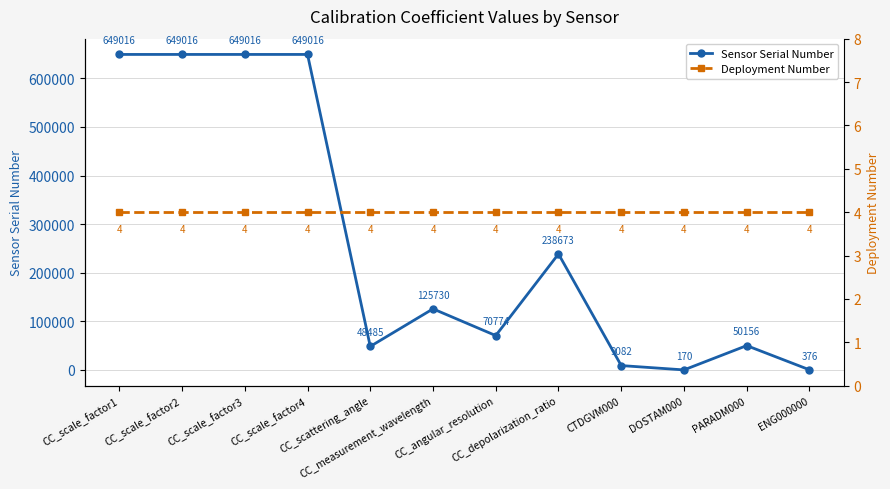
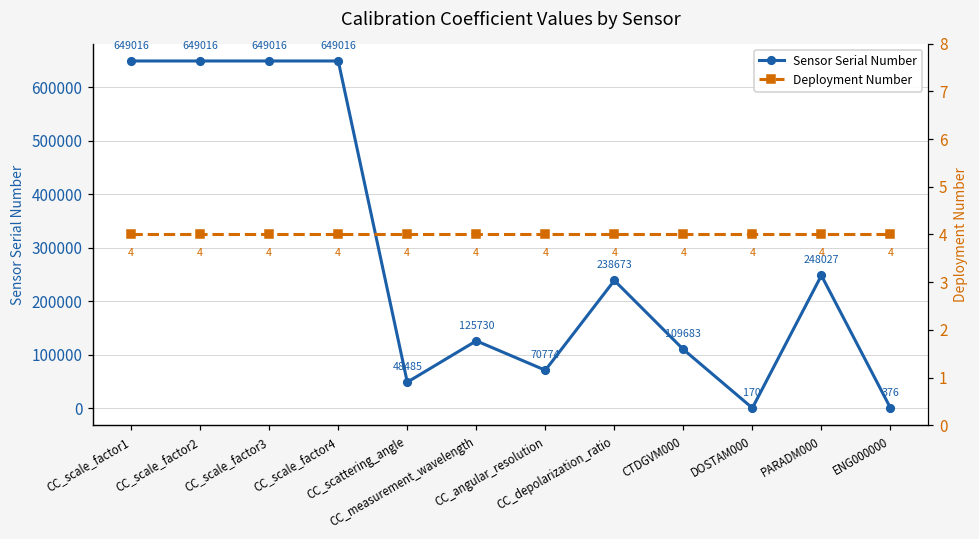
Sensor Serial Number, CTDGVM000: 9082 -> 109683
Sensor Serial Number, PARADM000: 50156 -> 248027
